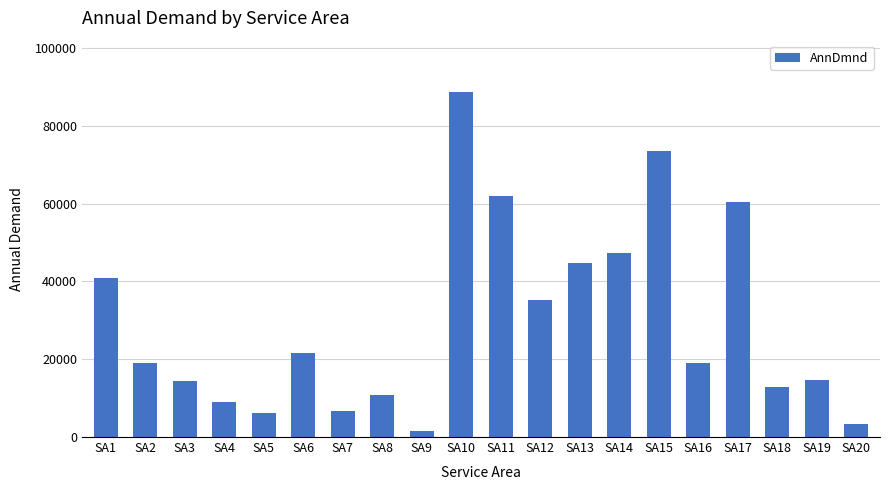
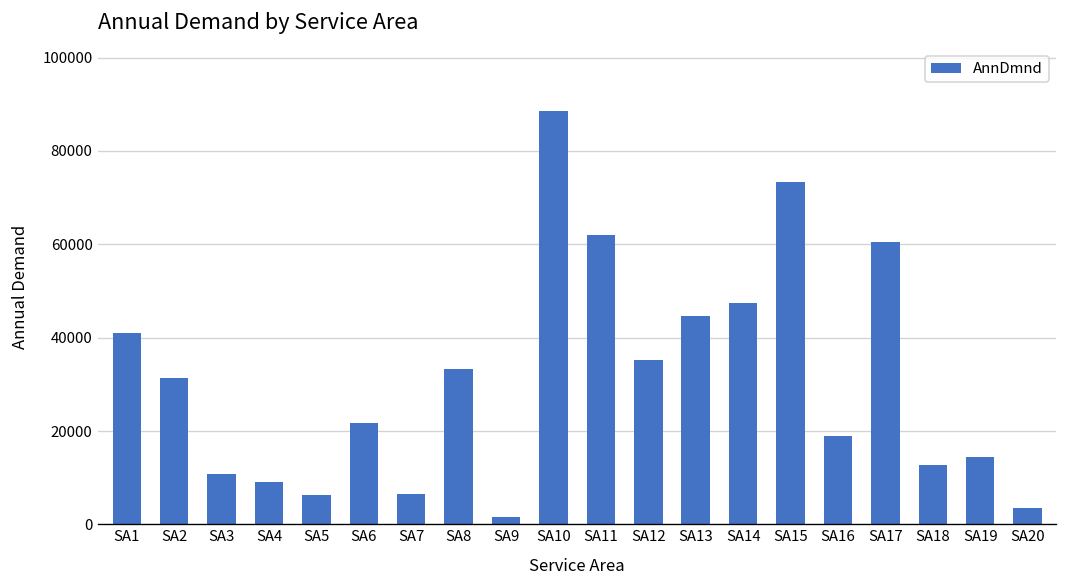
SA2: 19000 -> 31000
SA3: 14000 -> 11000
SA8: 11000 -> 33000
